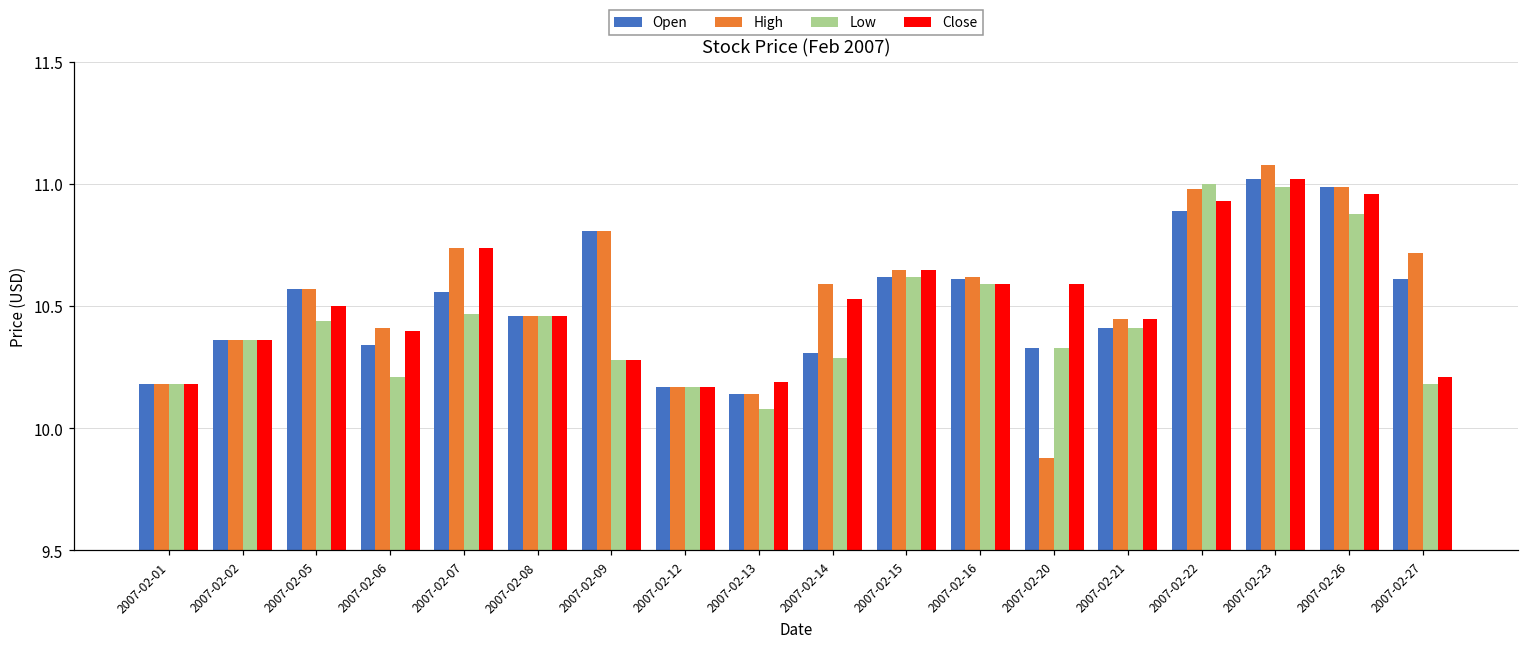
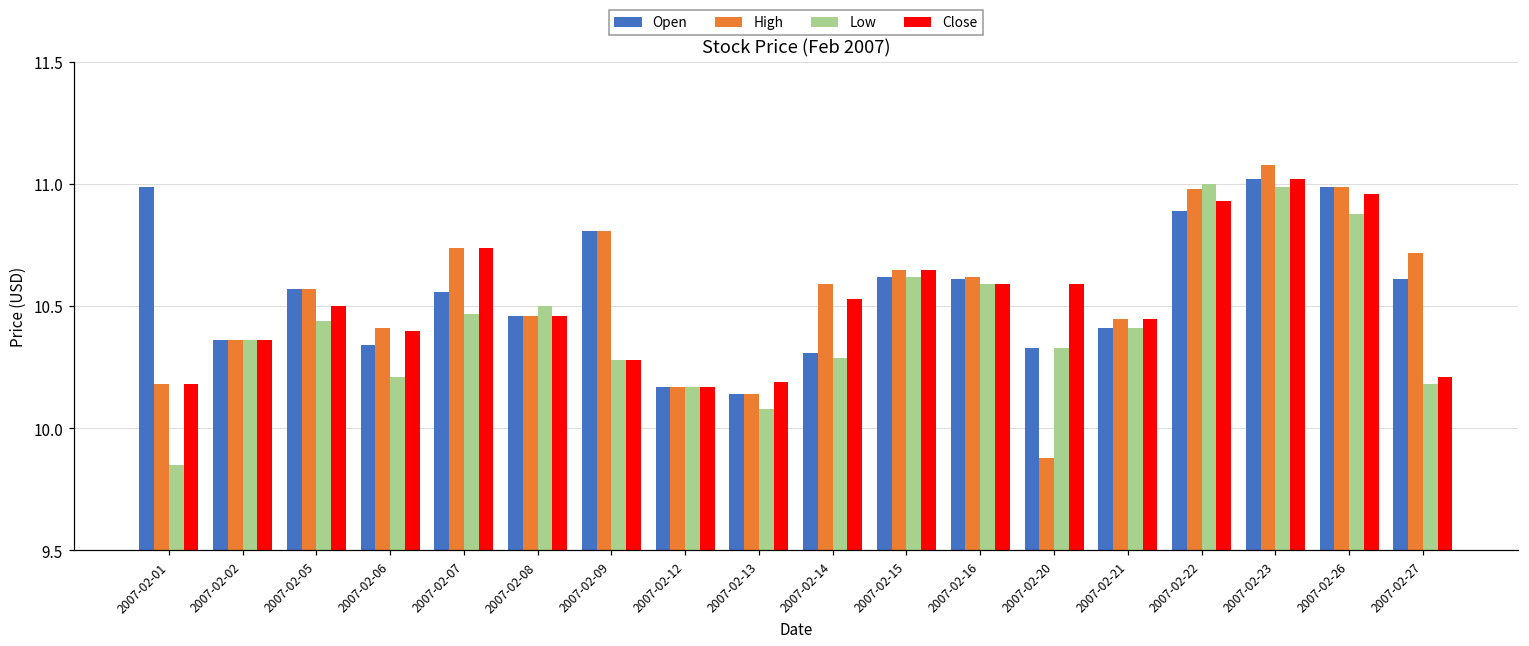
Open, 2007-02-01: 10.18 -> 10.99
Low, 2007-02-01: 10.18 -> 9.85
Low, 2007-02-08: 10.46 -> 10.50
